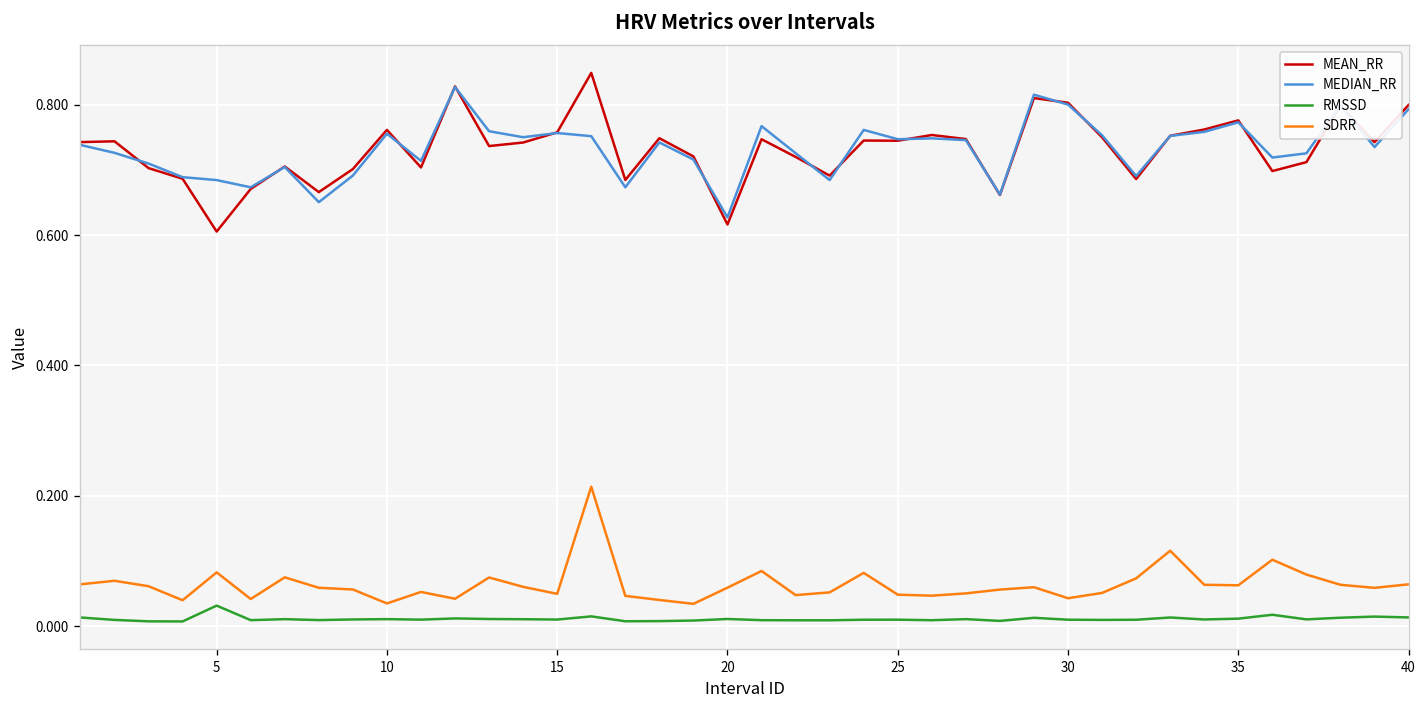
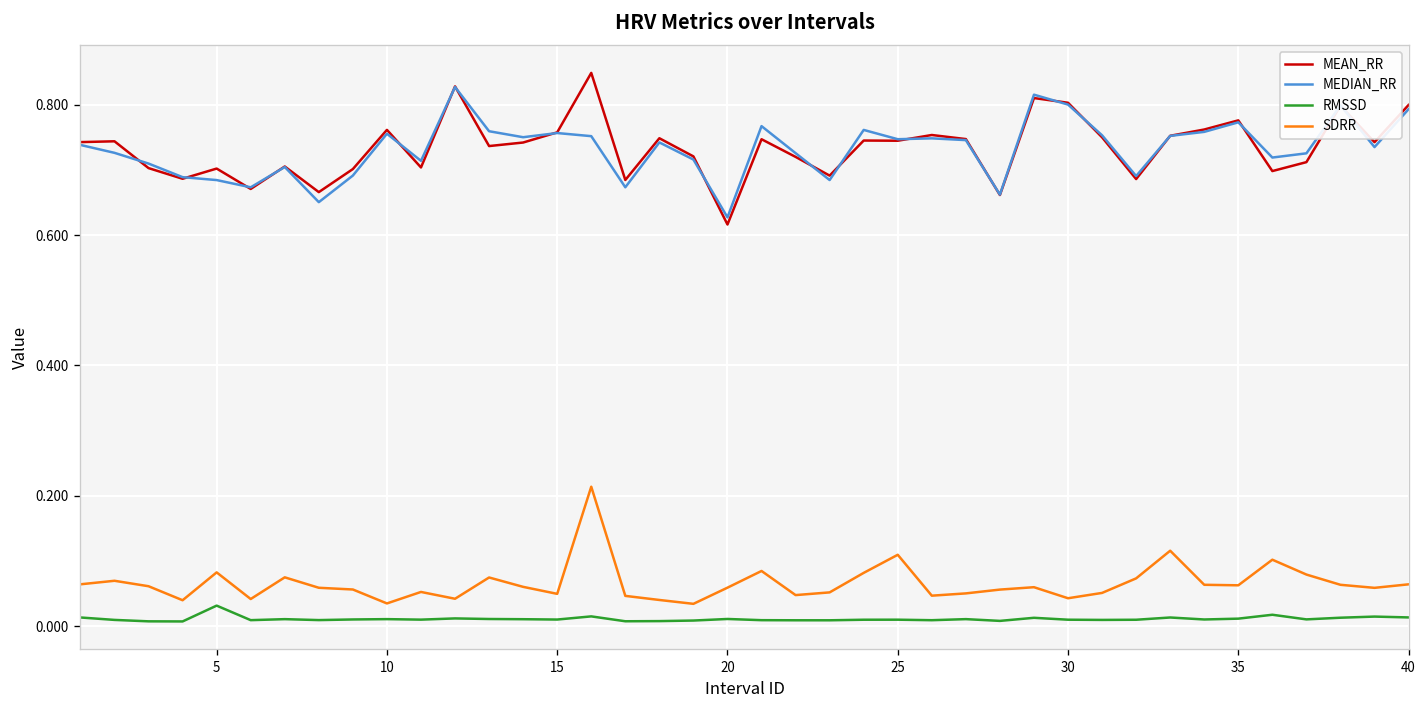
MEAN_RR, 5: 0.61 -> 0.70
SDRR, 25: 0.05 -> 0.11
